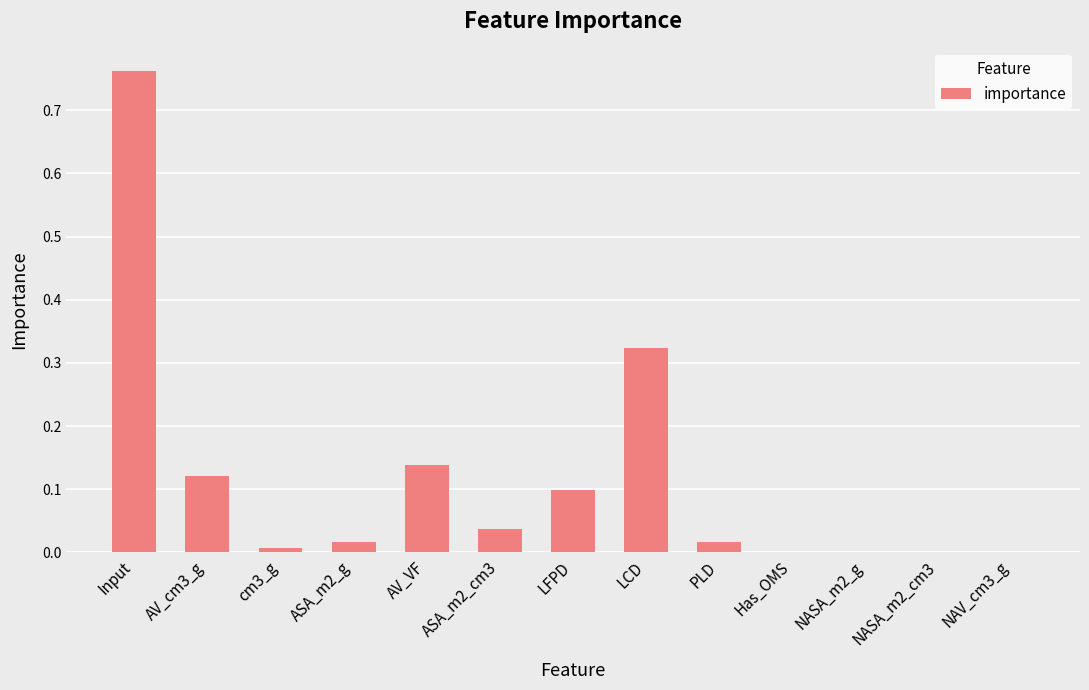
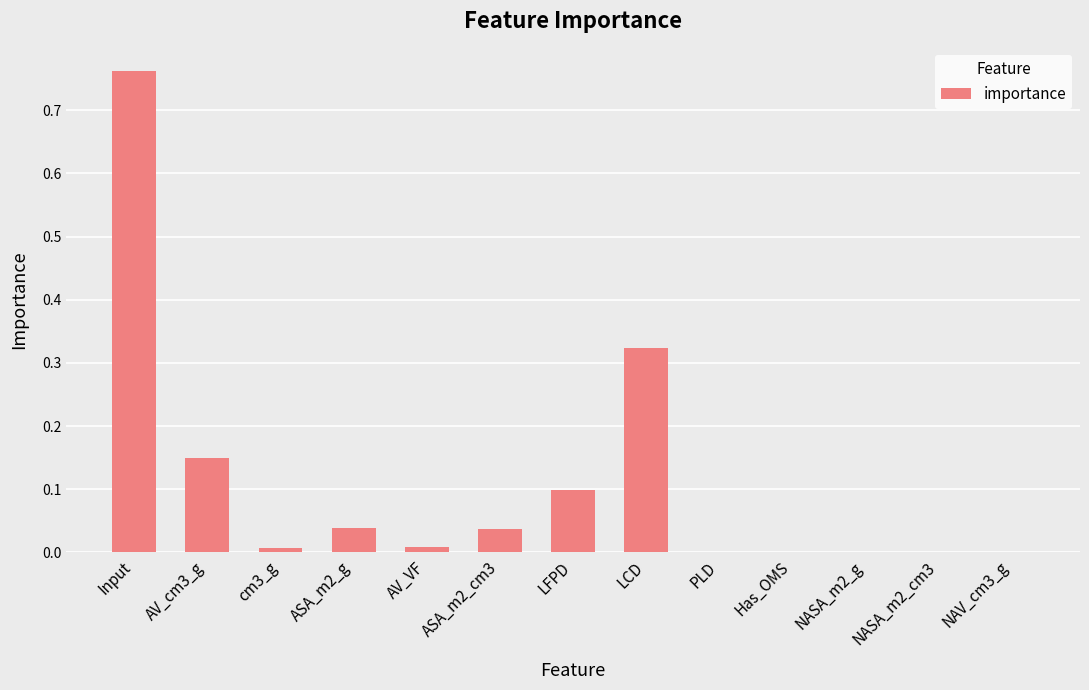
AV_cm3_g: 0.12 -> 0.15
ASA_m2_g: 0.02 -> 0.04
AV_VF: 0.14 -> 0.01
PLD: 0.02 -> 0.00
